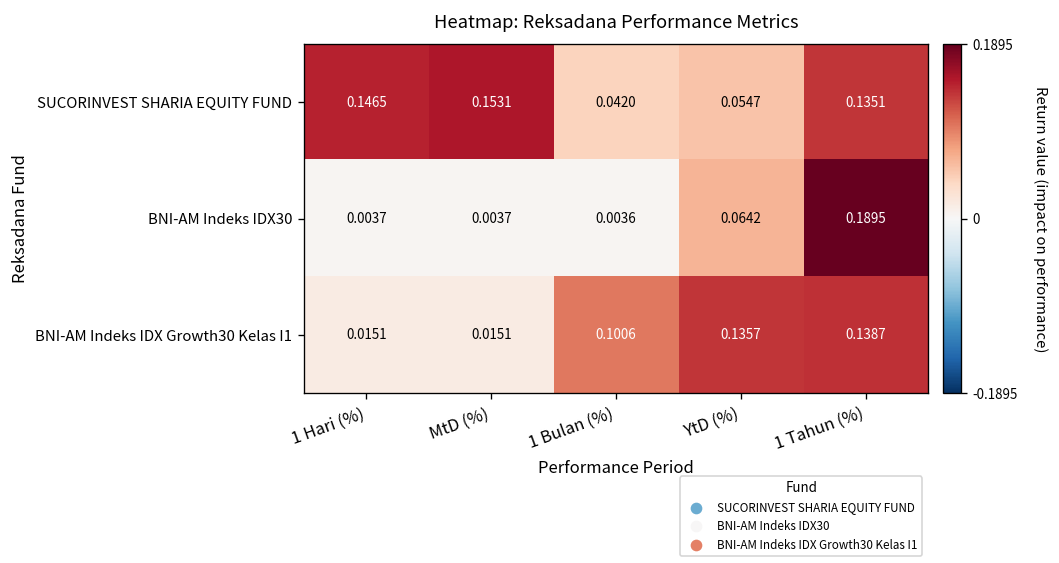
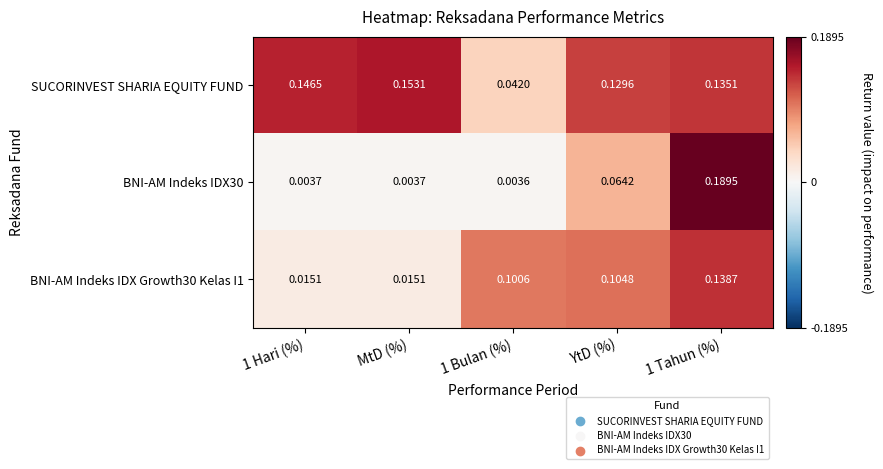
SUCORINVEST SHARIA EQUITY FUND, YtD (%): 0.0547 -> 0.1296
BNI-AM Indeks IDX Growth30 Kelas I1, YtD (%): 0.1357 -> 0.1048
